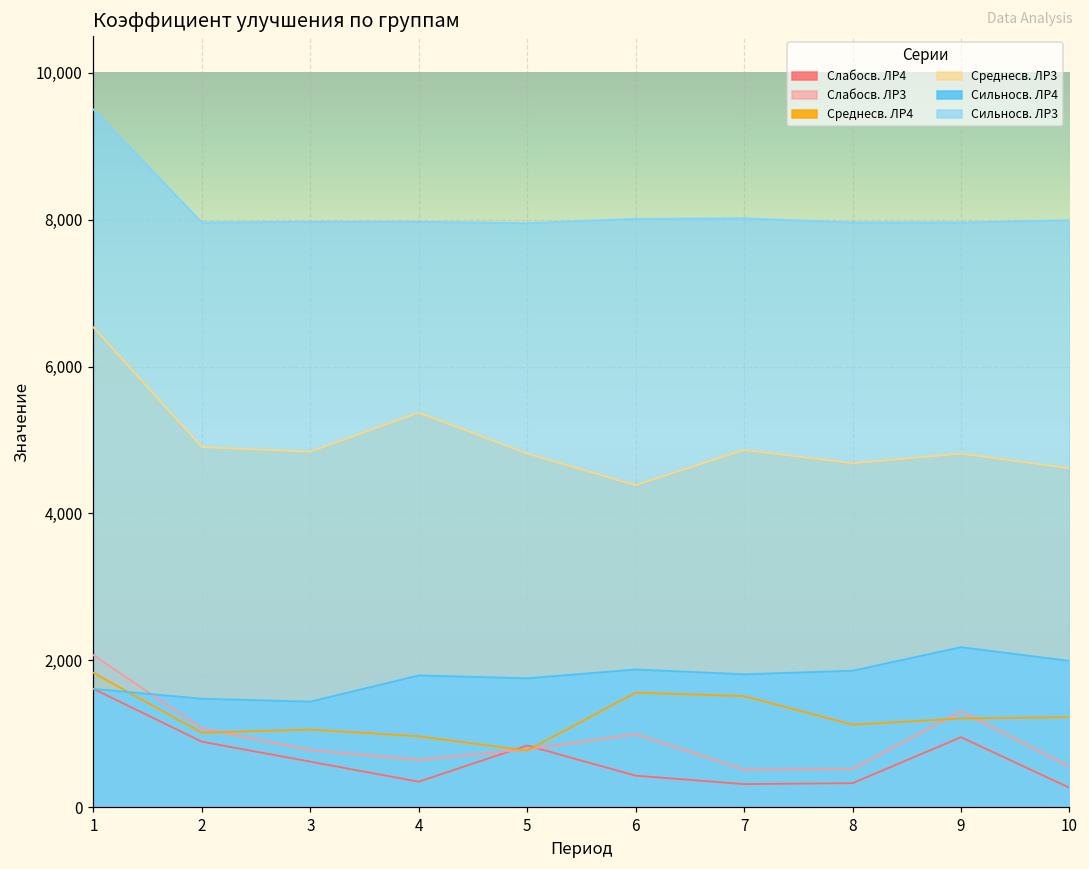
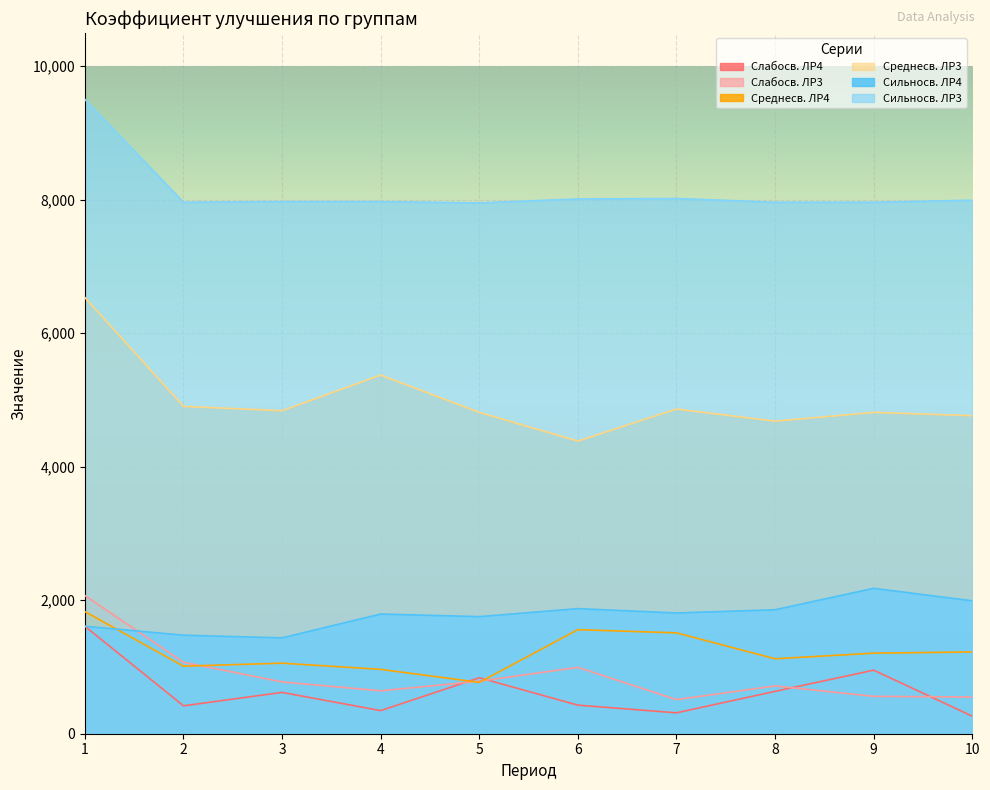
Слабосв. ЛР4, 2: 900 -> 400
Слабосв. ЛР4, 8: 300 -> 600
Слабосв. ЛР3, 8: 500 -> 700
Слабосв. ЛР3, 9: 1,300 -> 600
Среднесв. ЛР3, 10: 4,600 -> 4,800
